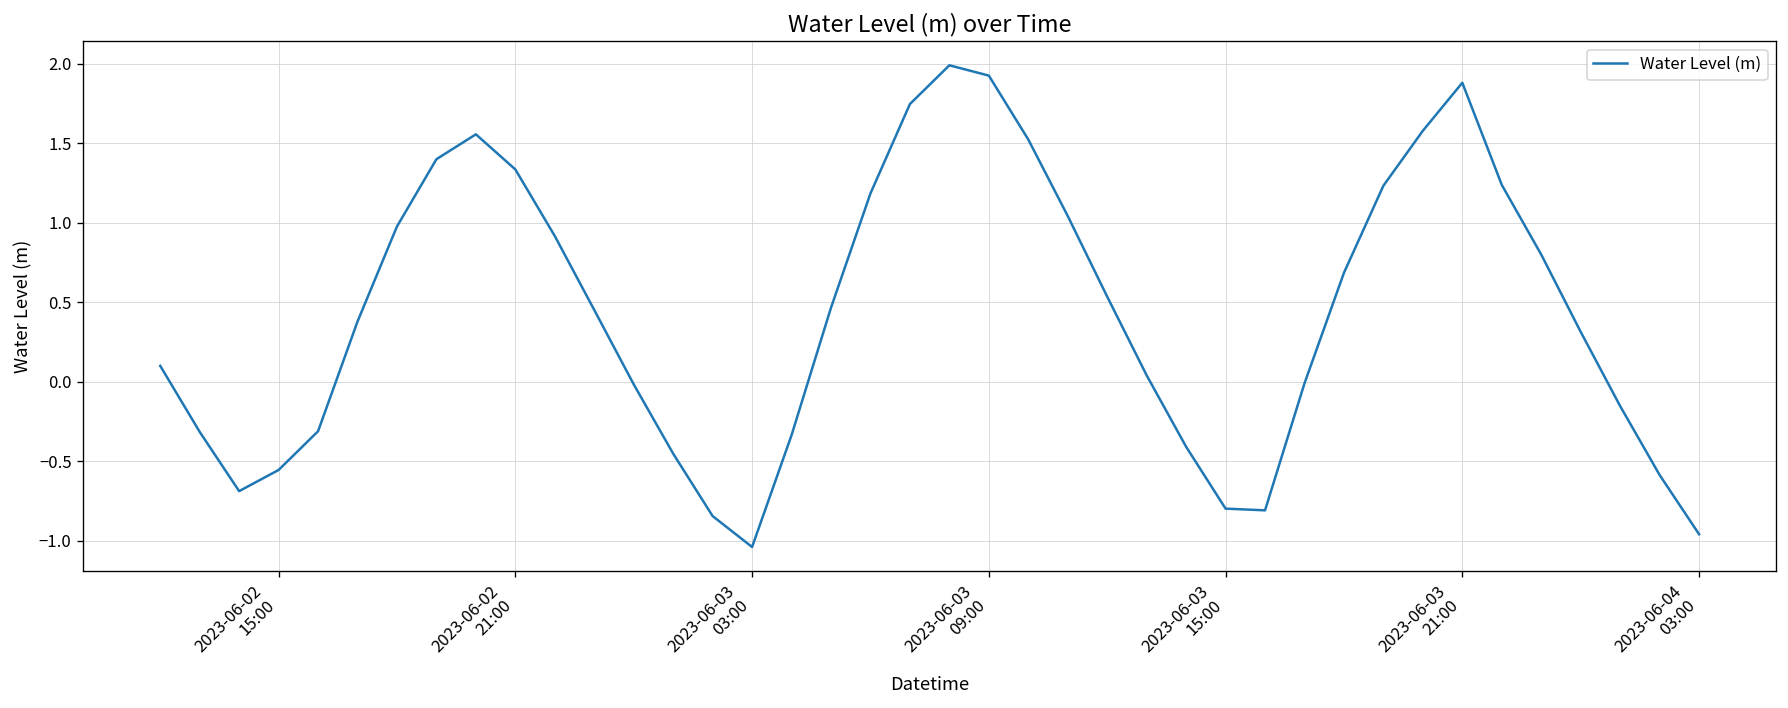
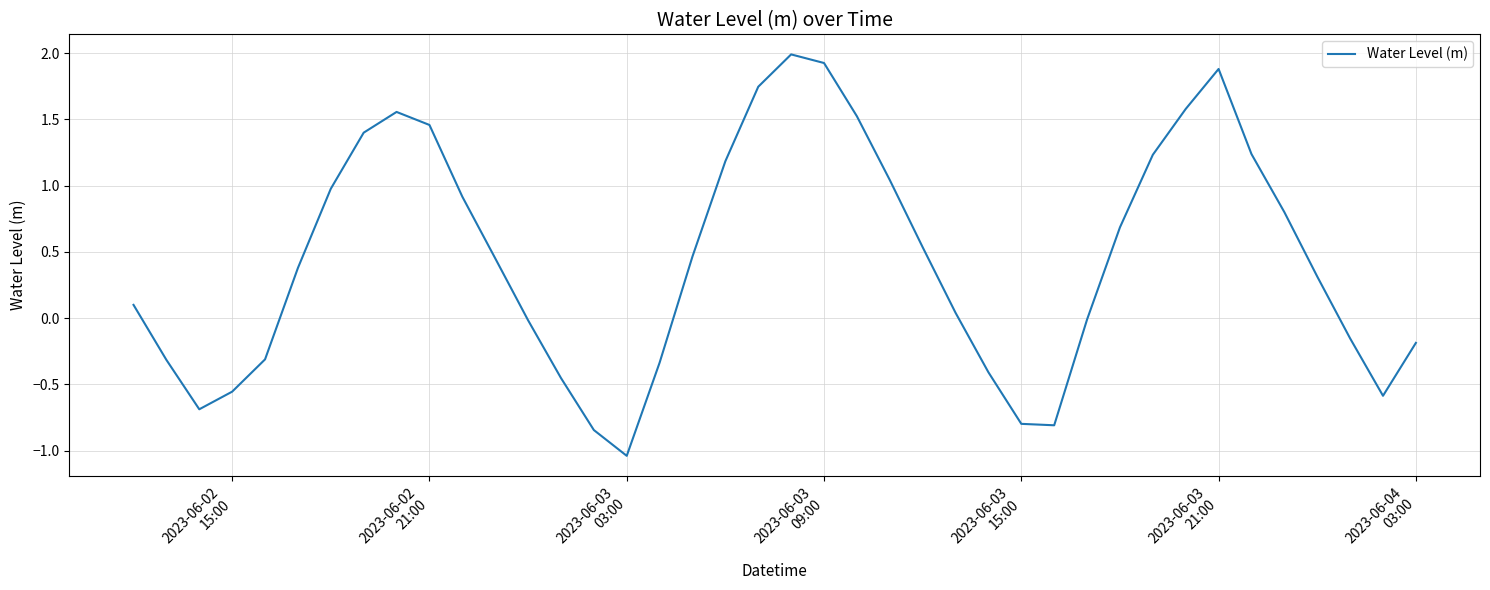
2023-06-02 21:00: 1.33 -> 1.46
2023-06-04 03:00: -0.96 -> -0.19
